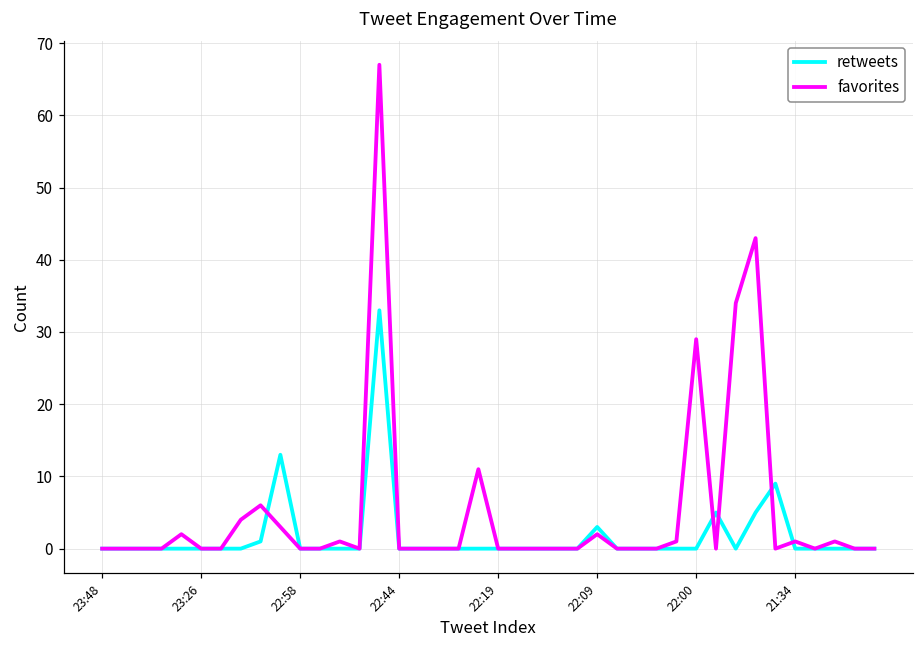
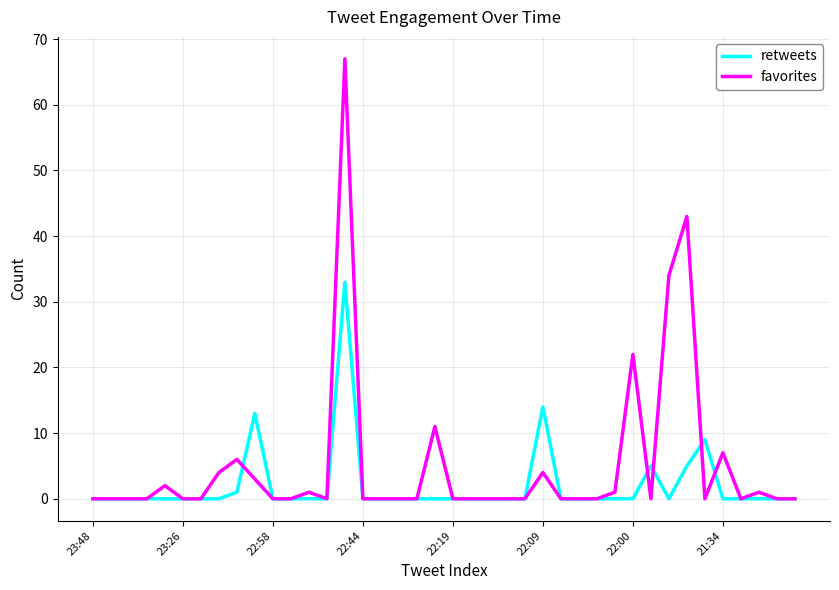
retweets, 22:09: 3 -> 14
favorites, 22:09: 2 -> 4
favorites, 22:00: 29 -> 22
favorites, 21:34: 1 -> 7
